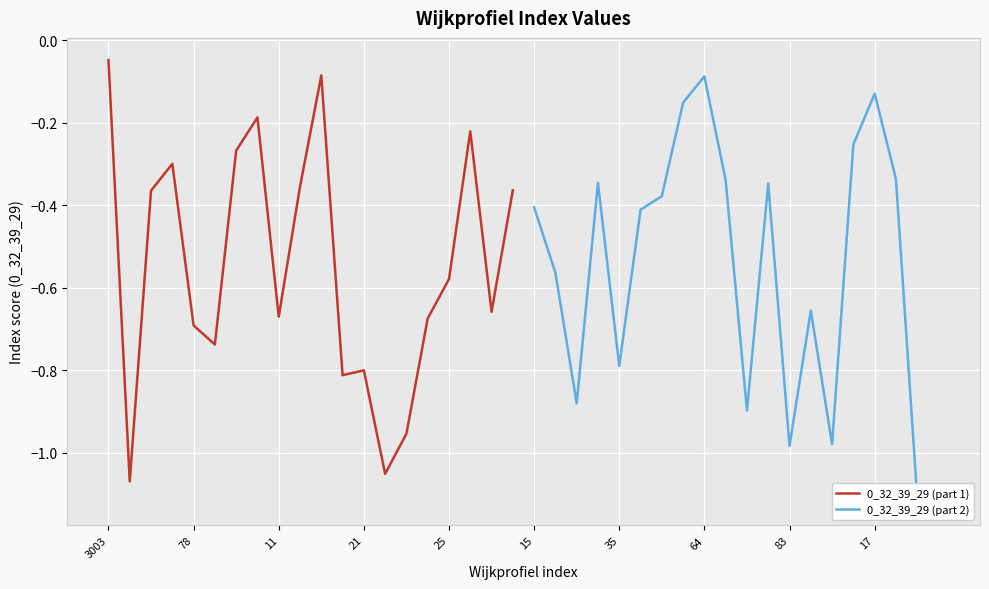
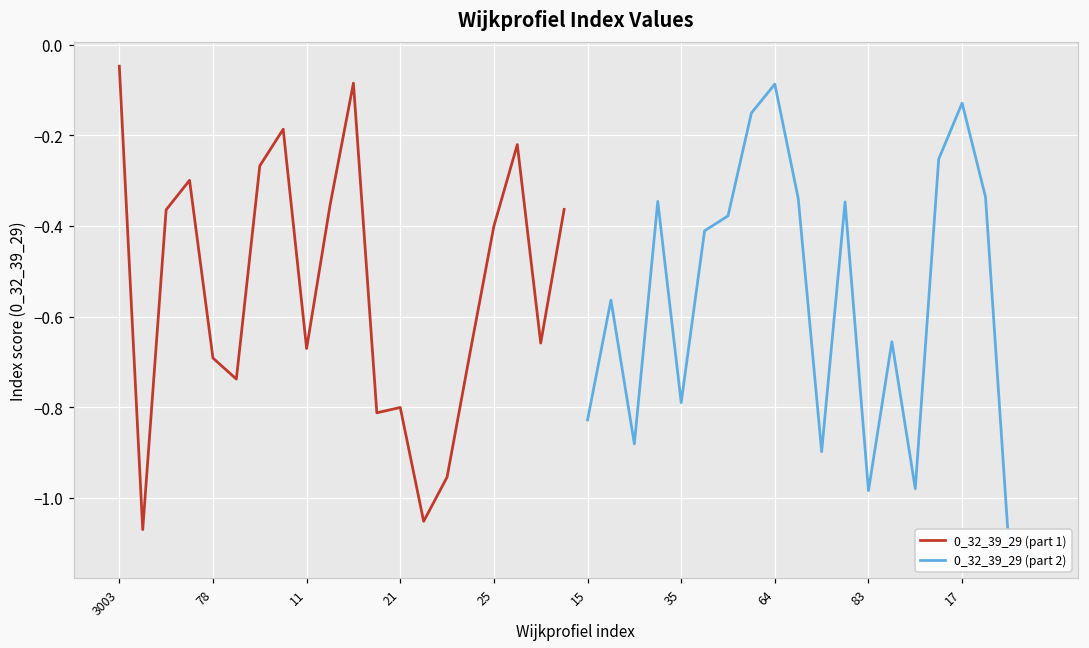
0_32_39_29 (part 1), 25: -0.58 -> -0.40
0_32_39_29 (part 2), 15: -0.41 -> -0.83
